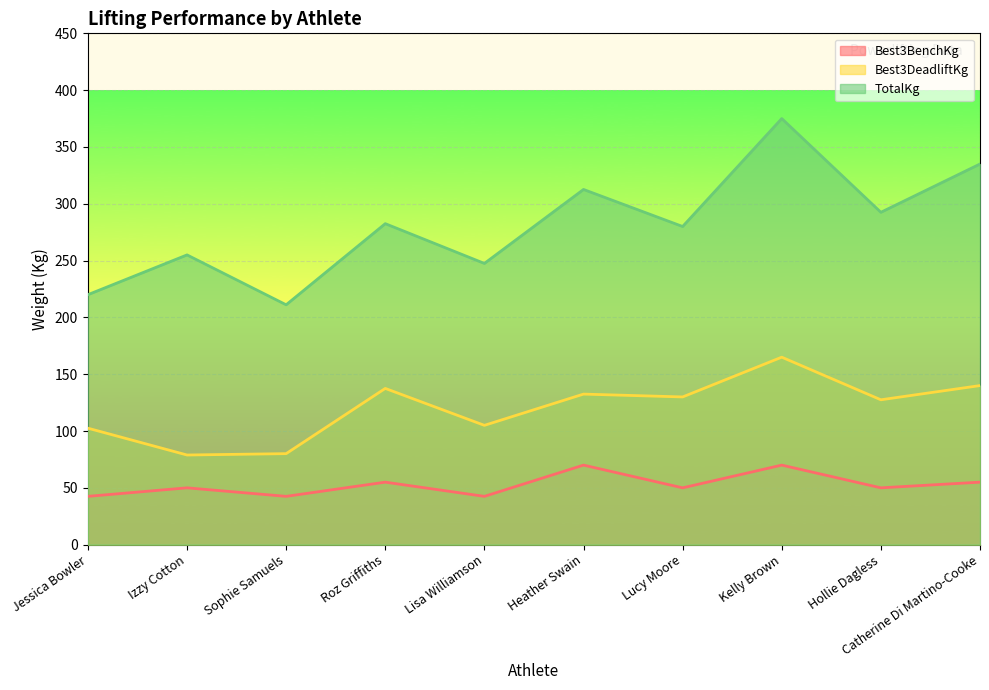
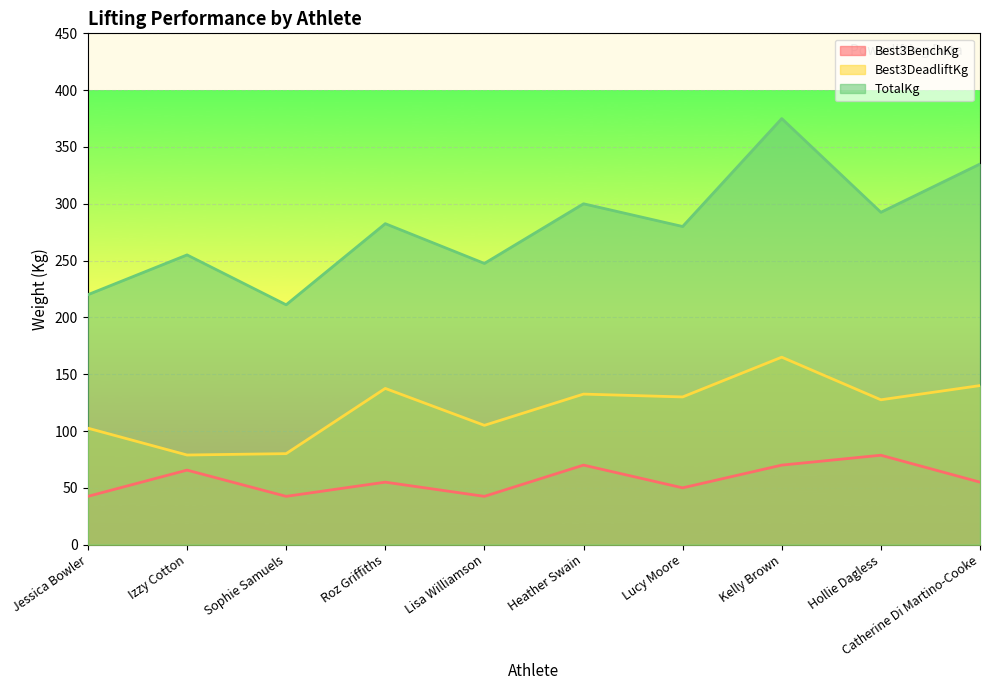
Best3BenchKg, Izzy Cotton: 50 -> 66
TotalKg, Heather Swain: 313 -> 300
Best3BenchKg, Hollie Dagless: 50 -> 79
